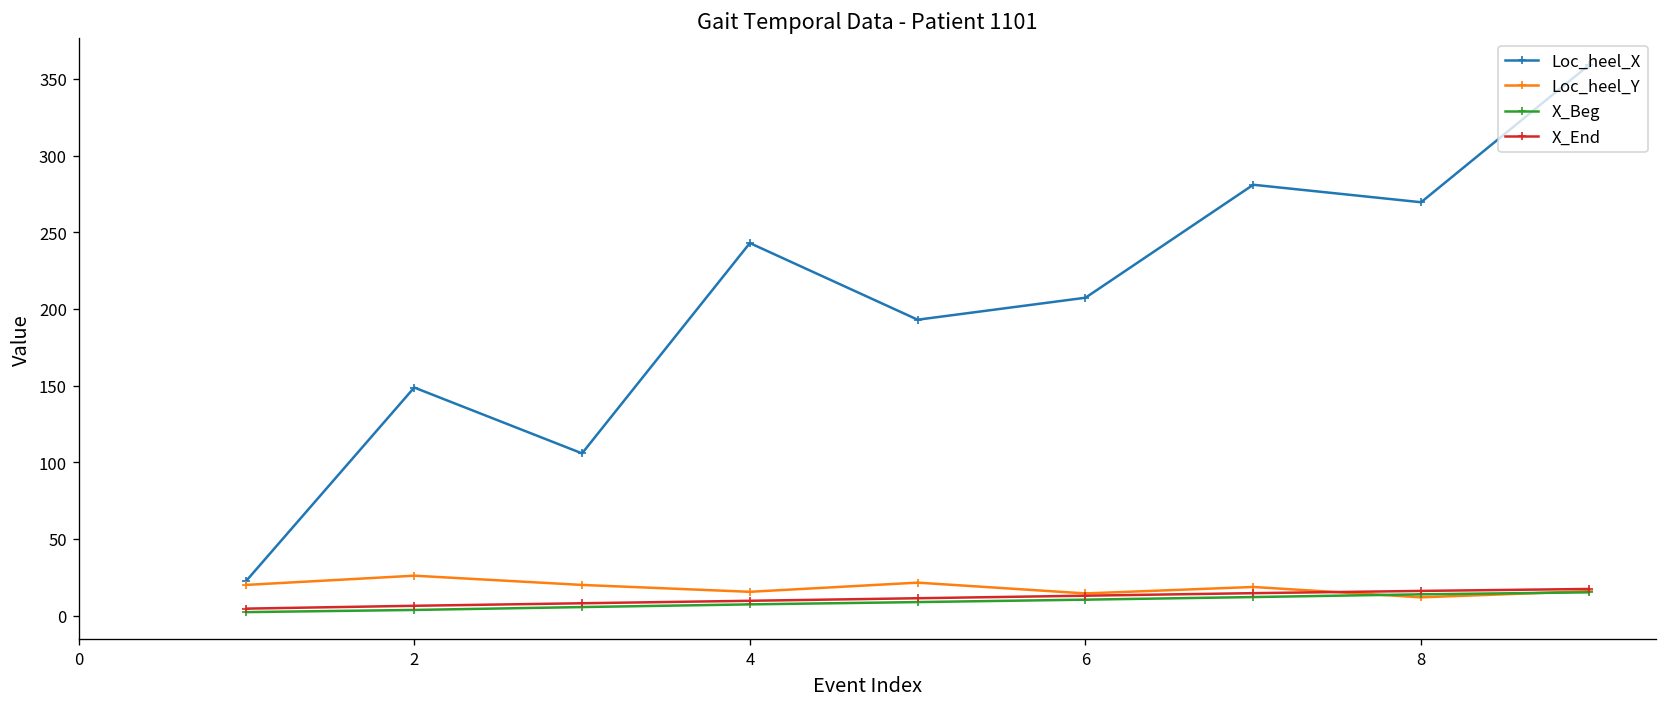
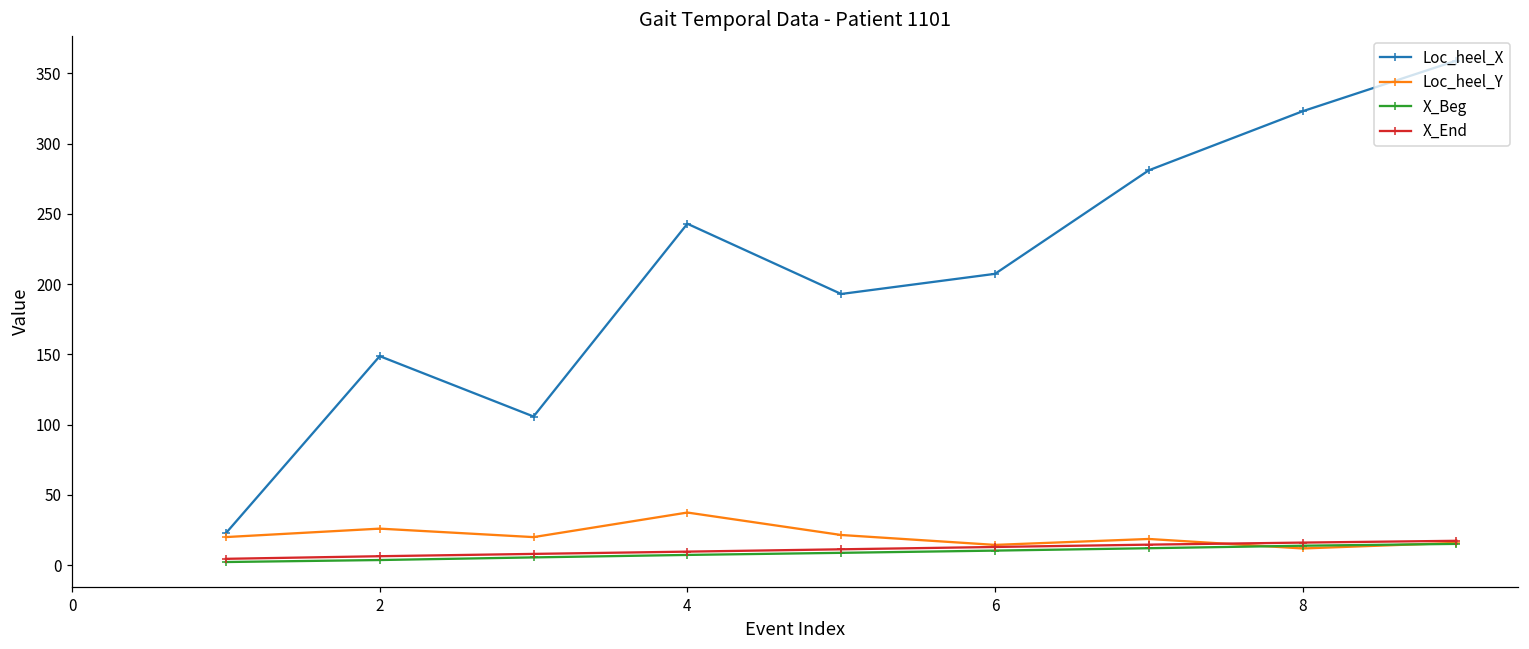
Loc_heel_Y, 4: 16 -> 38
Loc_heel_X, 8: 270 -> 323
